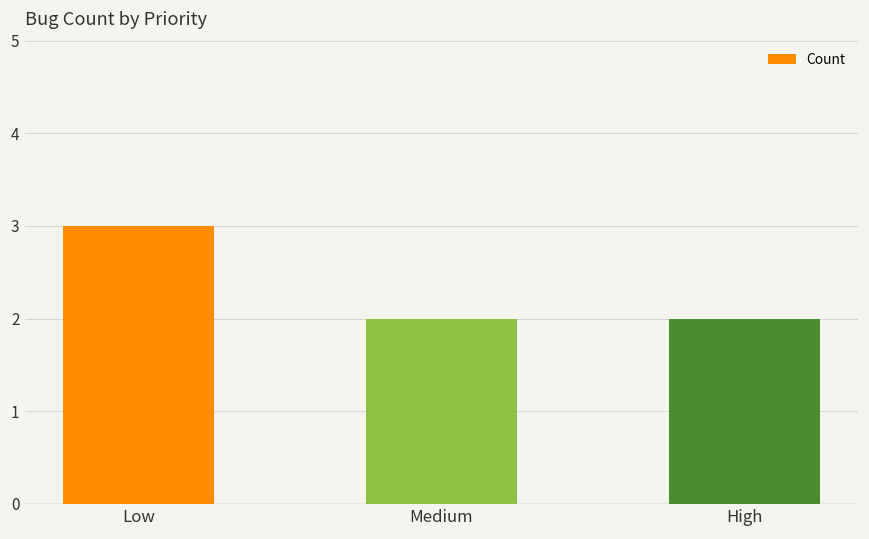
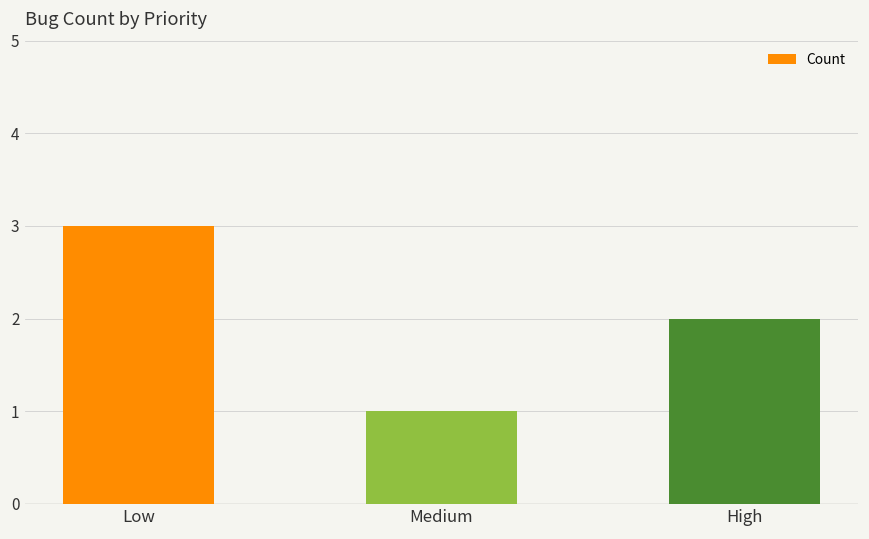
Medium: 2 -> 1
